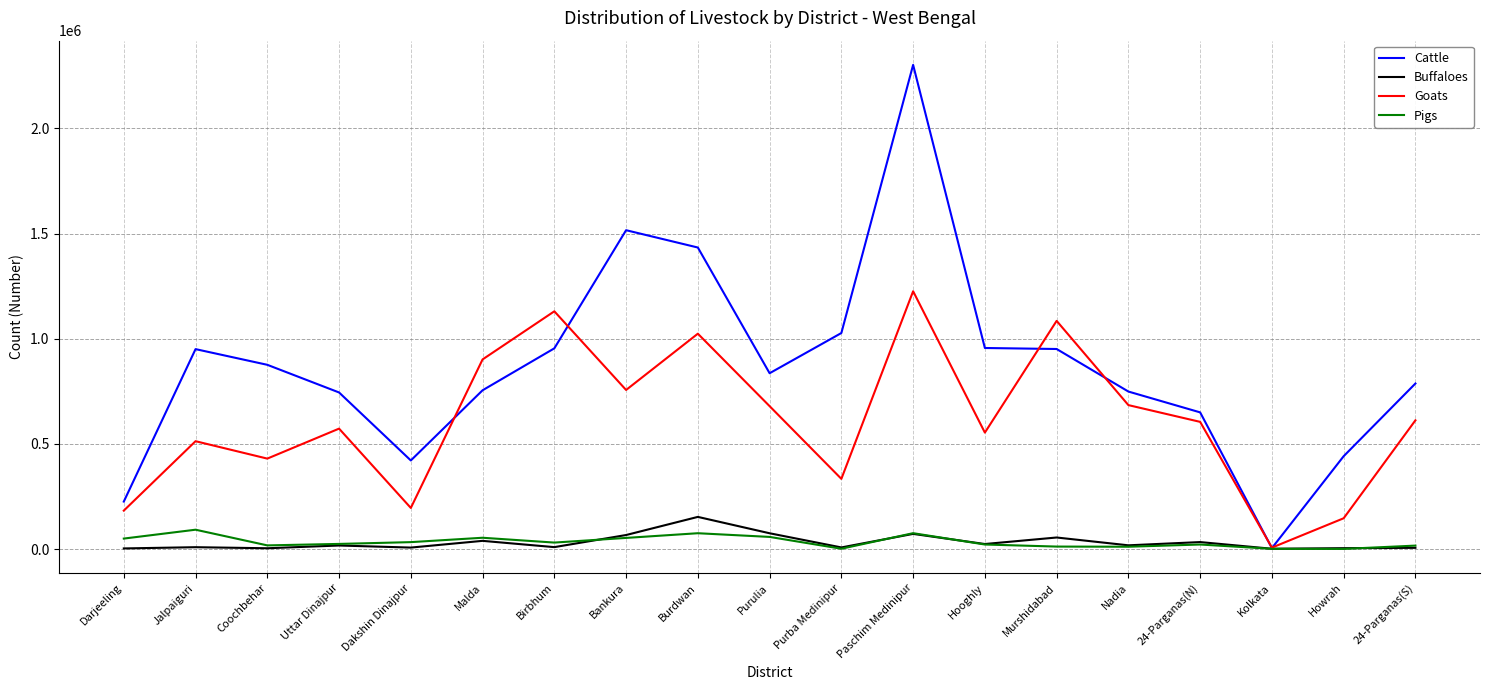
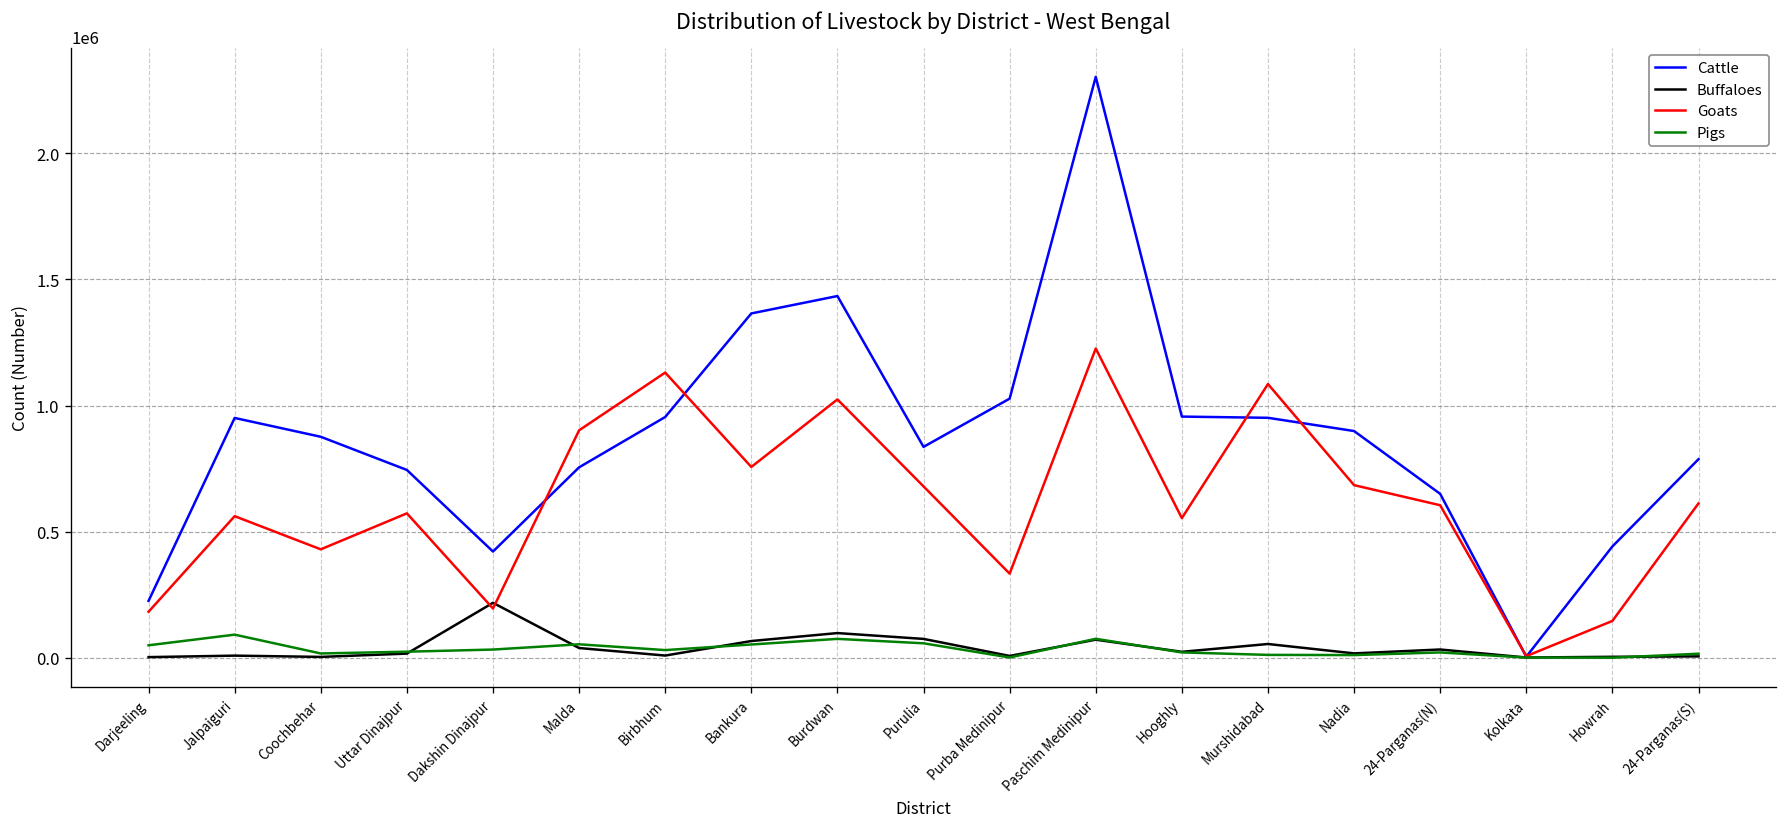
Goats, Jalpaiguri: 510000 -> 560000
Buffaloes, Dakshin Dinajpur: 10000 -> 220000
Cattle, Bankura: 1520000 -> 1360000
Buffaloes, Burdwan: 150000 -> 100000
Cattle, Nadia: 750000 -> 900000
